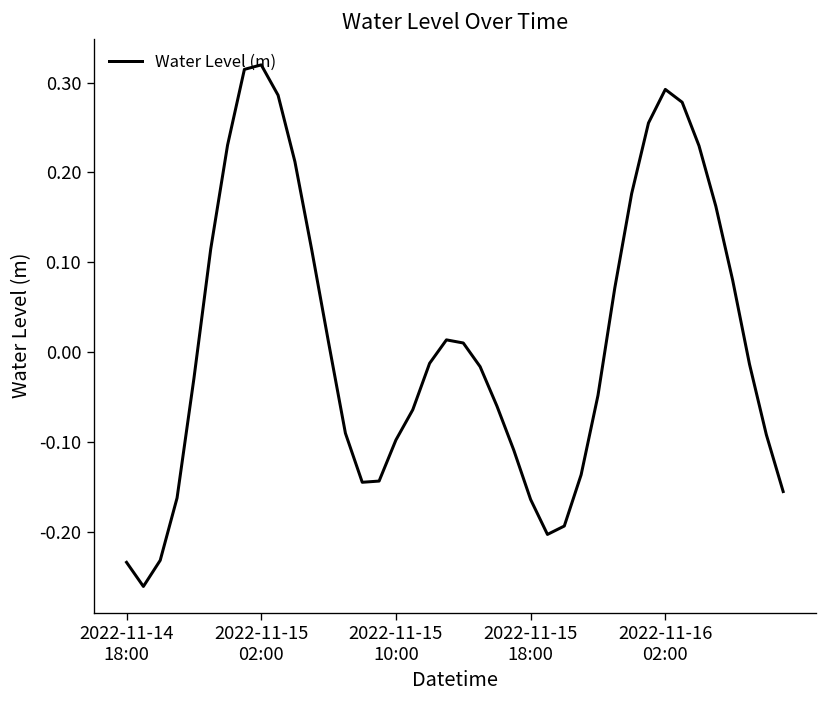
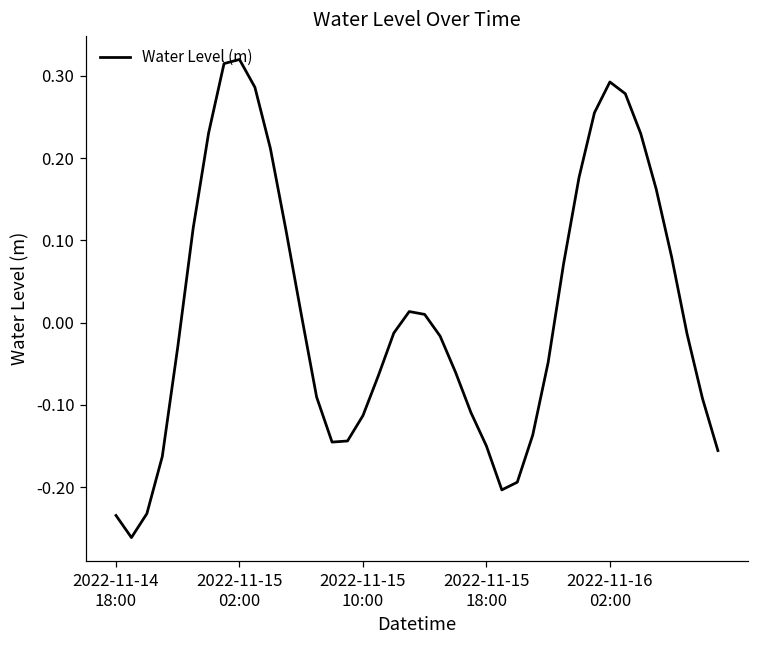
2022-11-15 10:00: -0.10 -> -0.11
2022-11-15 18:00: -0.16 -> -0.15
